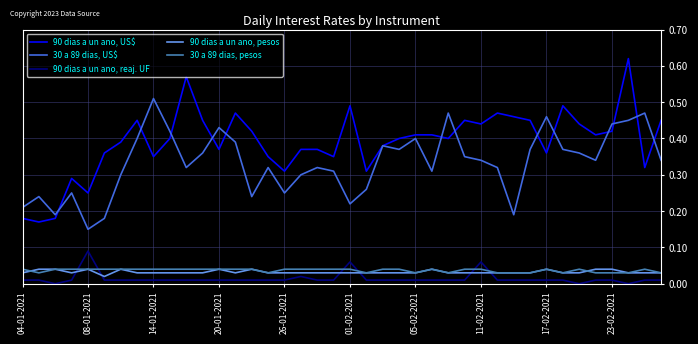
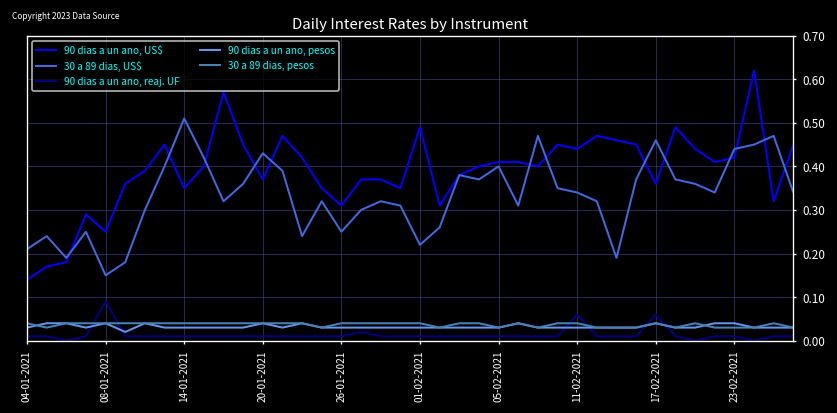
90 dias a un ano, US$, 04-01-2021: 0.18 -> 0.14
90 dias a un ano, reaj. UF, 01-02-2021: 0.06 -> 0.01
90 dias a un ano, reaj. UF, 17-02-2021: 0.01 -> 0.06
